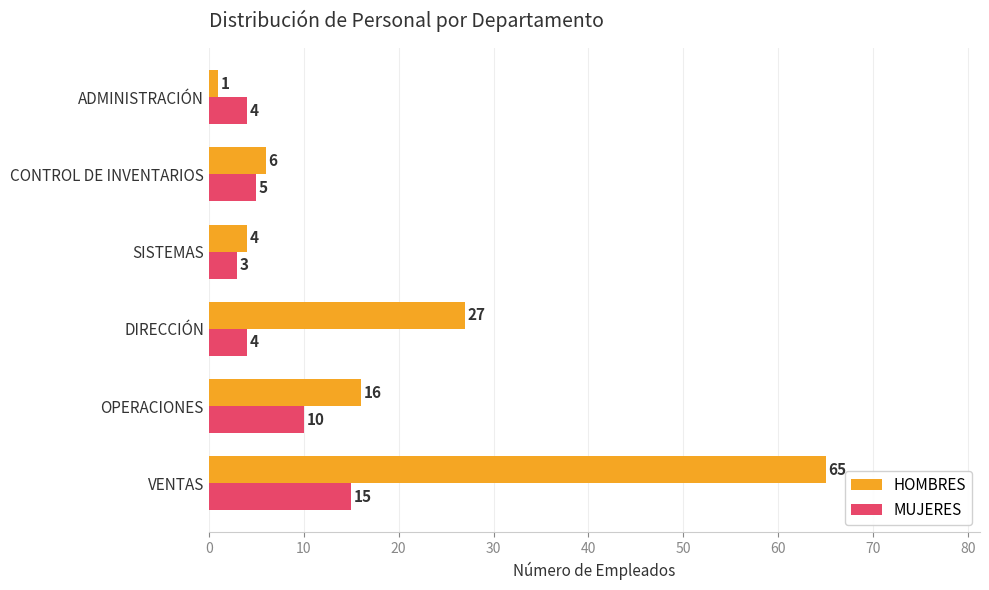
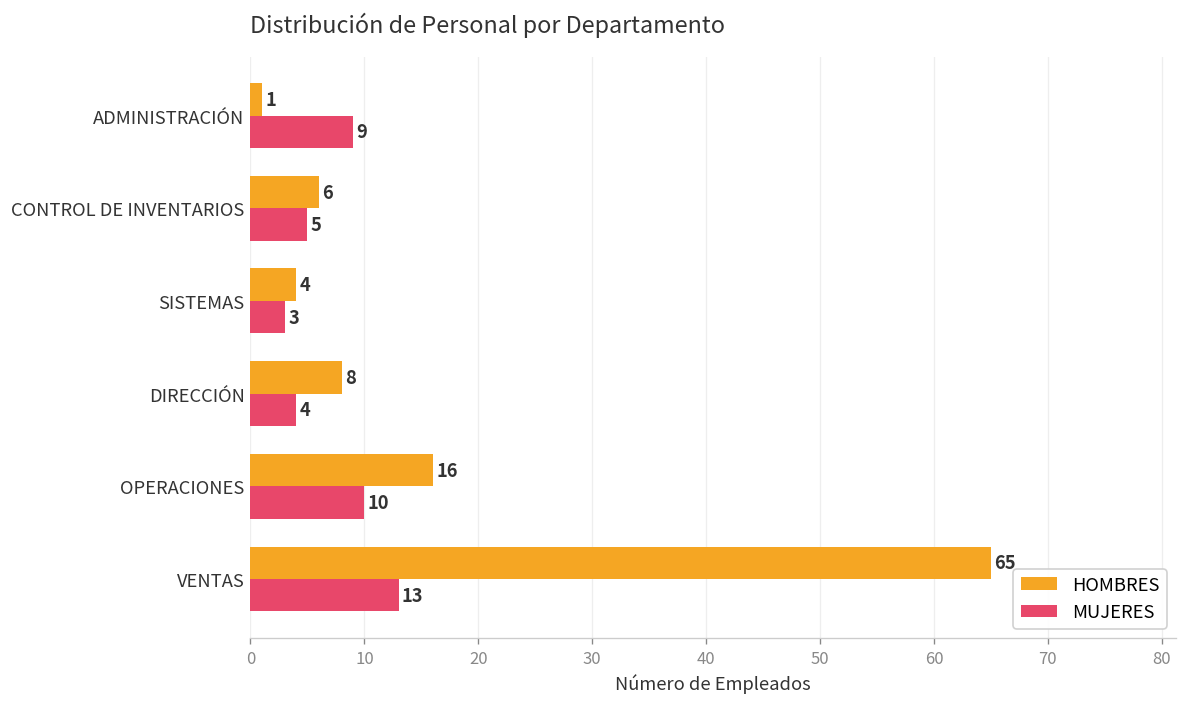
MUJERES, ADMINISTRACIÓN: 4 -> 9
HOMBRES, DIRECCIÓN: 27 -> 8
MUJERES, VENTAS: 15 -> 13
